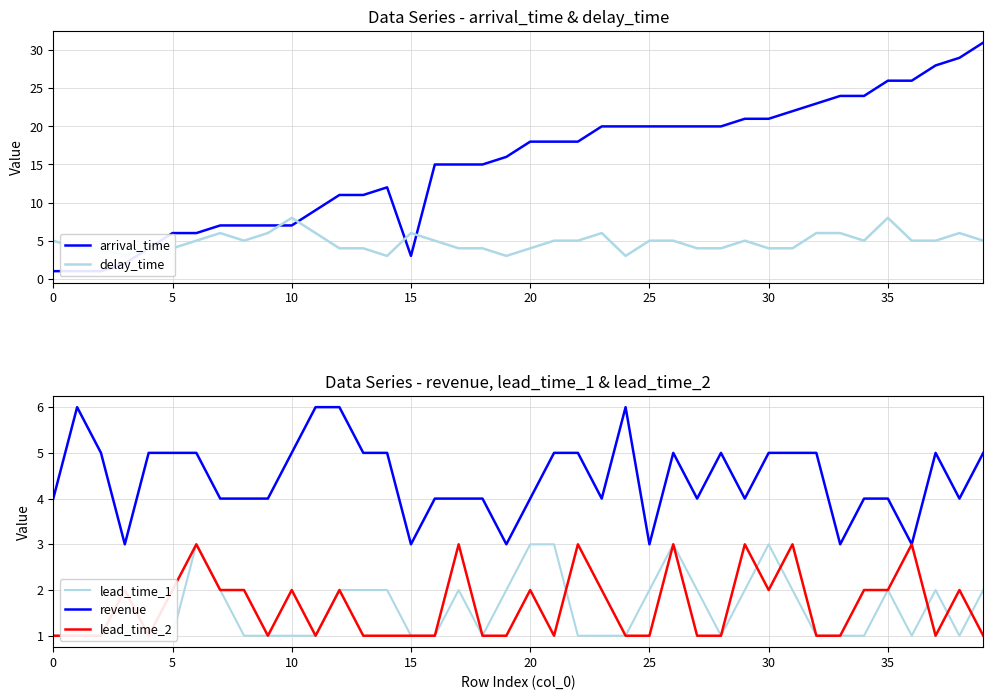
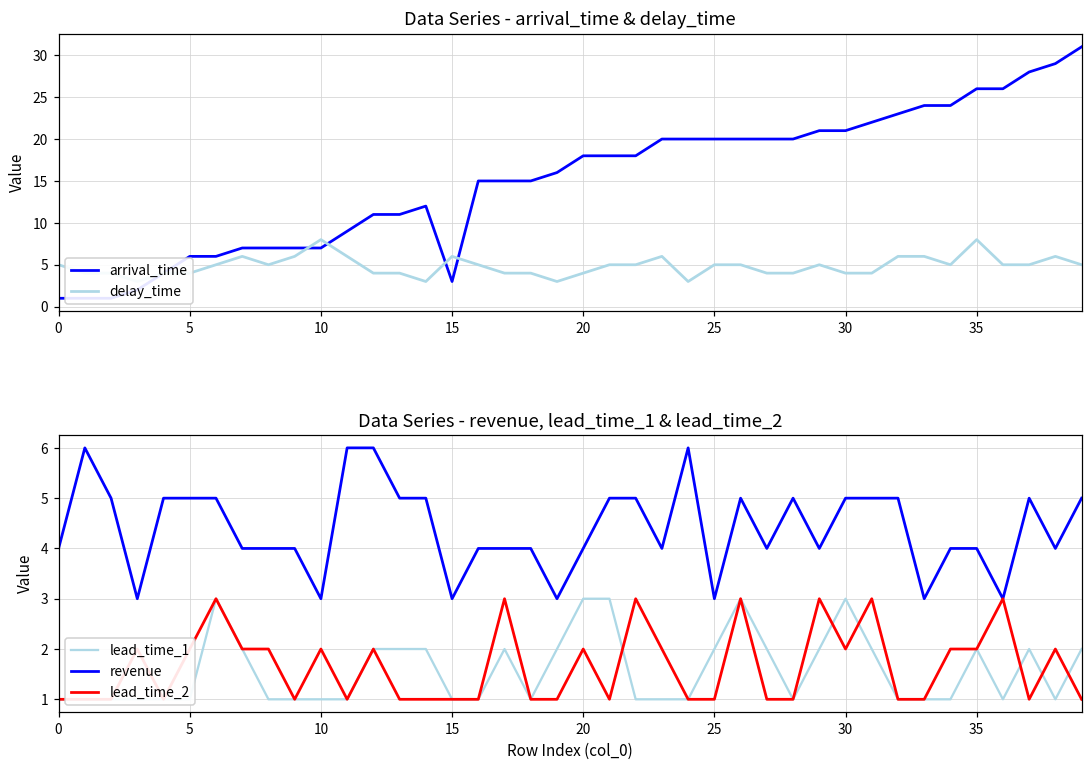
Data Series - revenue, lead_time_1 & lead_time_2, revenue, 10: 5 -> 3
